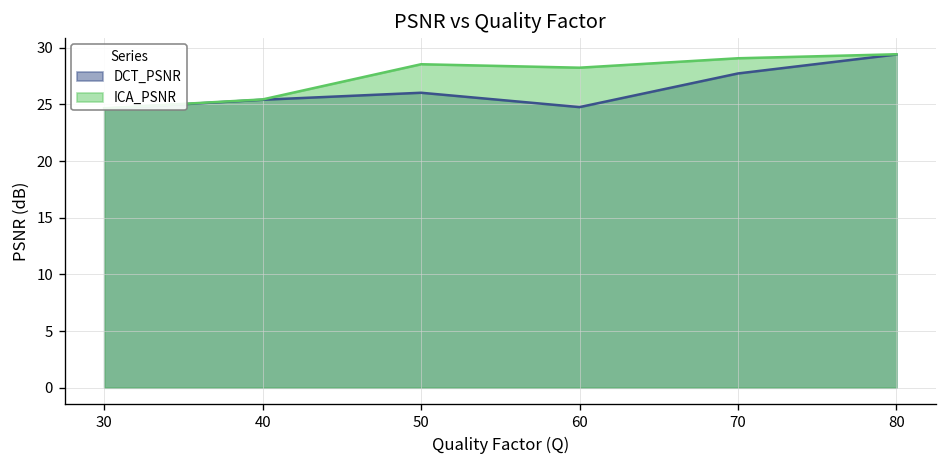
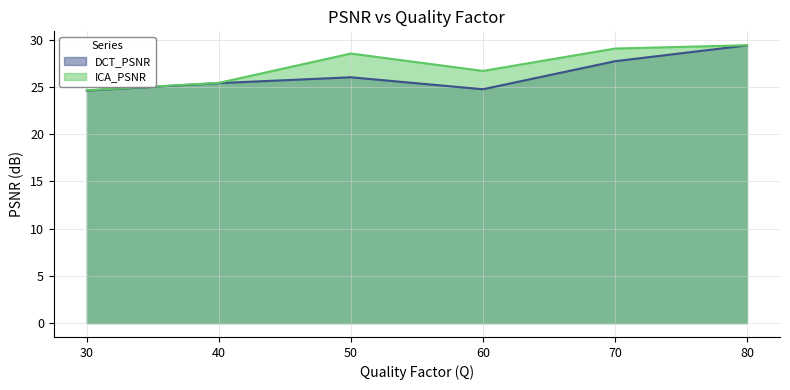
ICA_PSNR, 60: 28 -> 27
